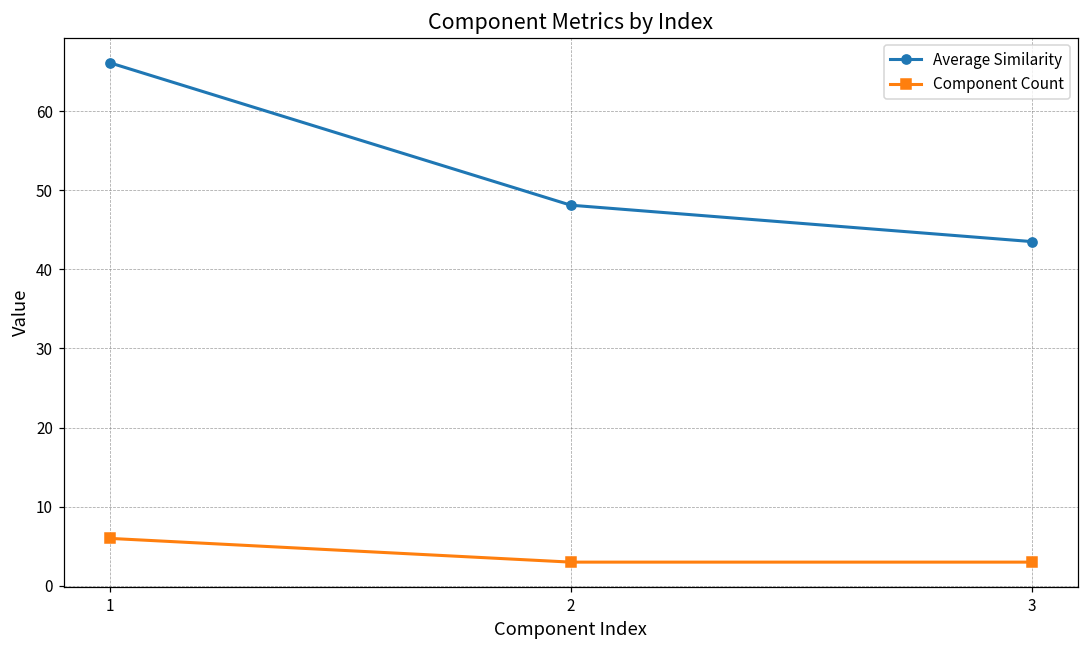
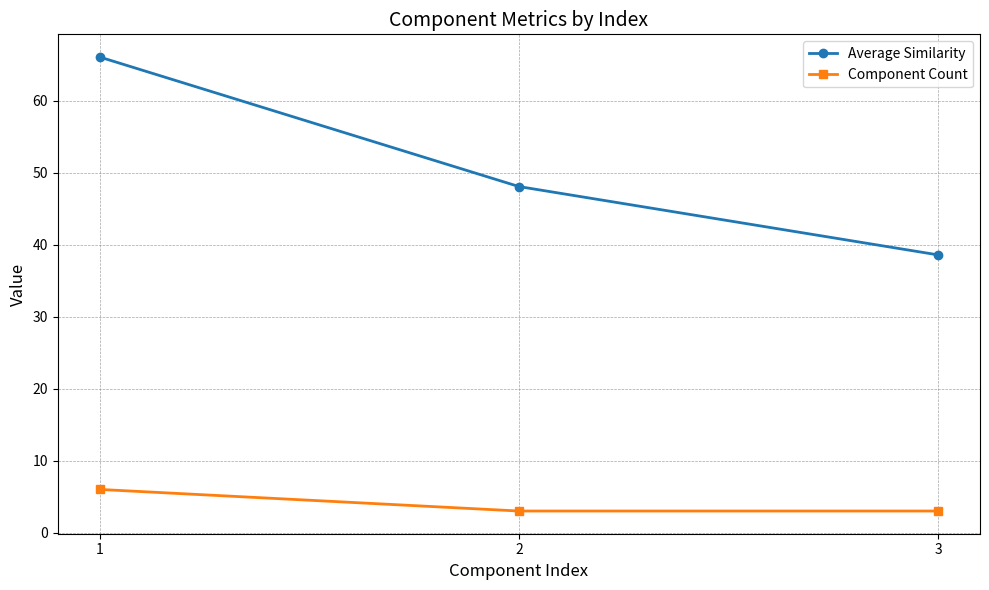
Average Similarity, 3: 44 -> 39
